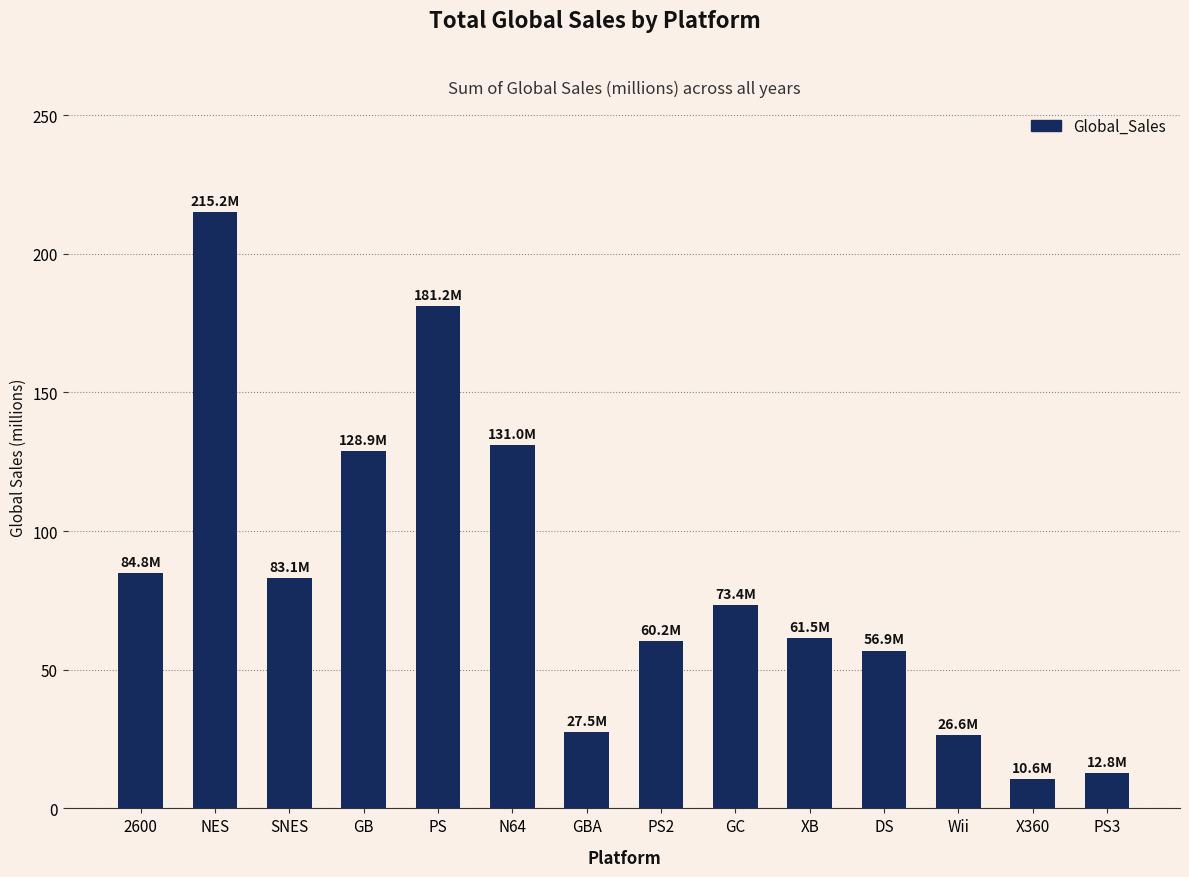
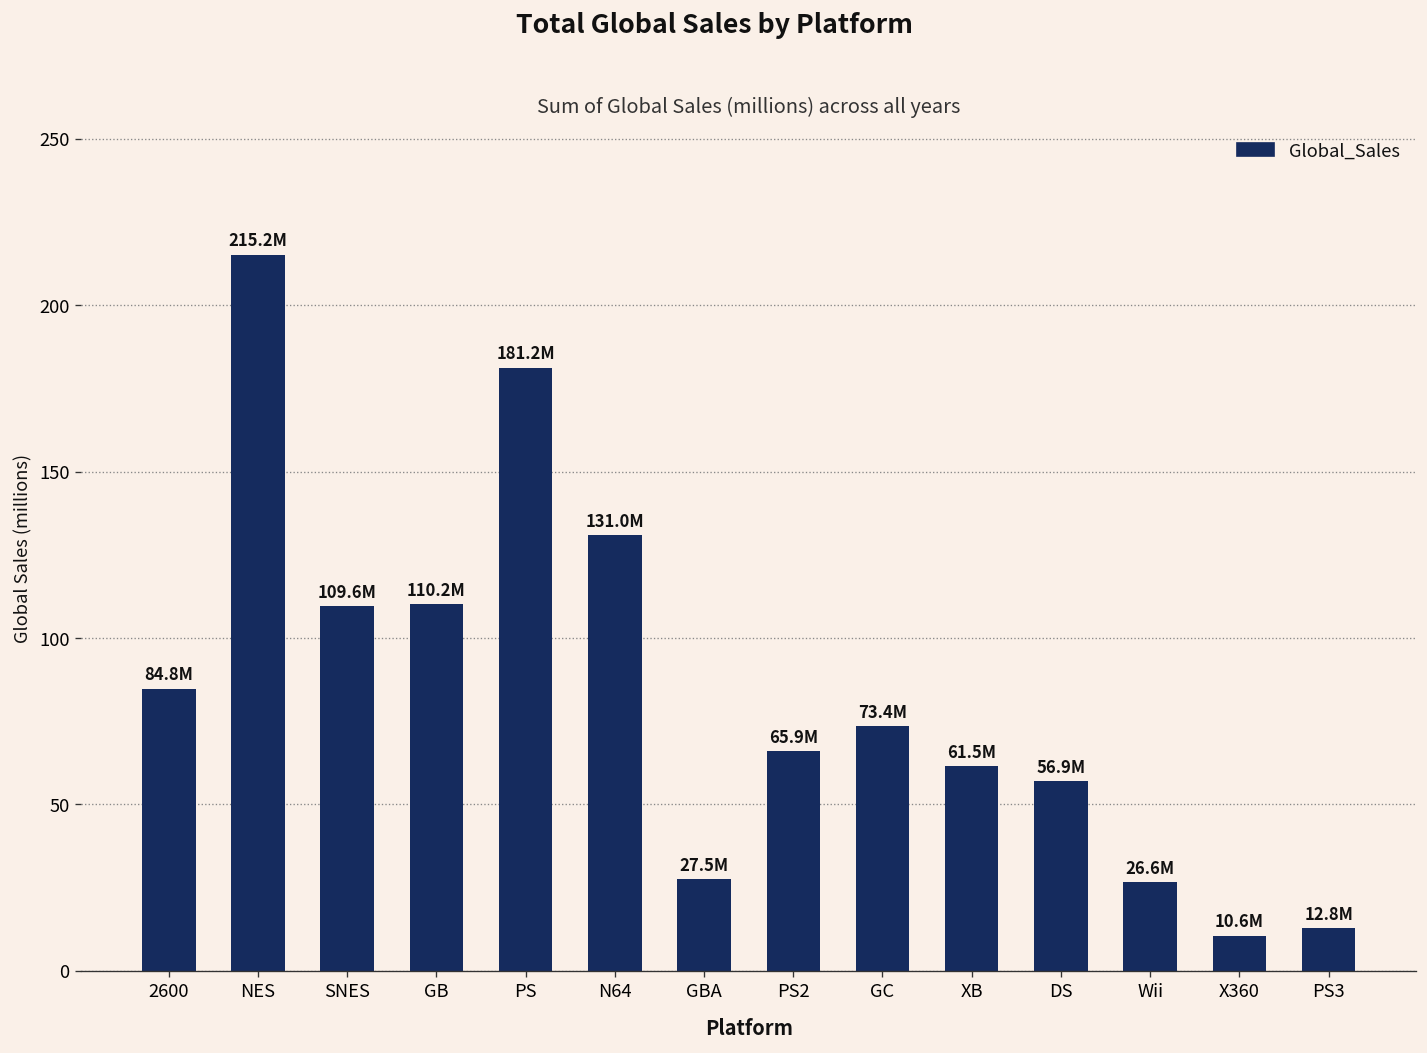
SNES: 83.1M -> 109.6M
GB: 128.9M -> 110.2M
PS2: 60.2M -> 65.9M
